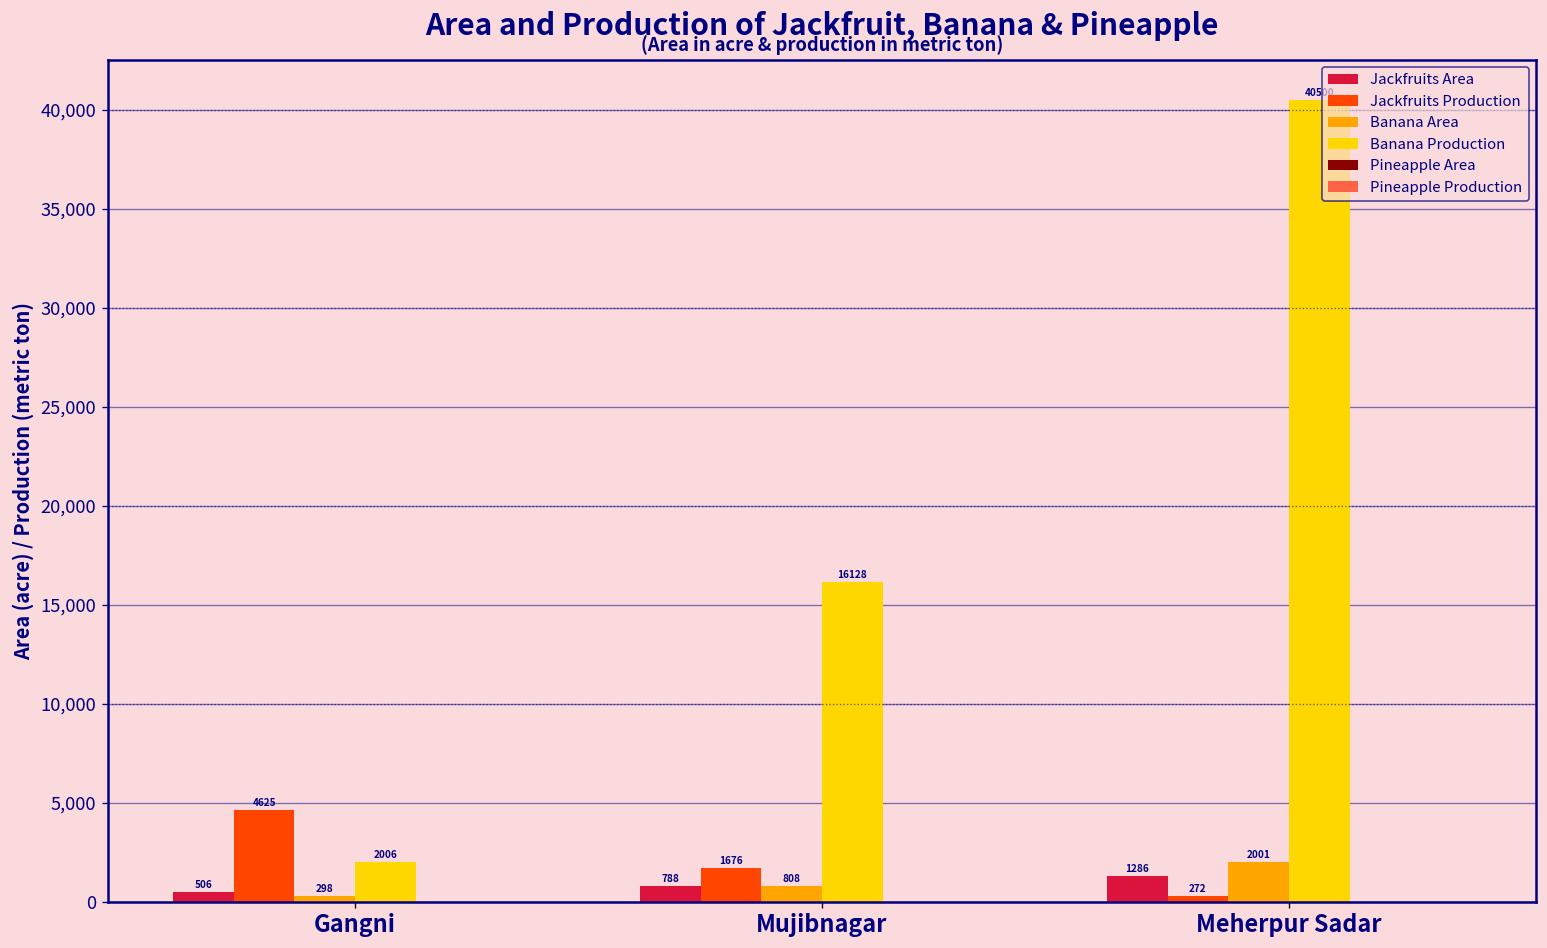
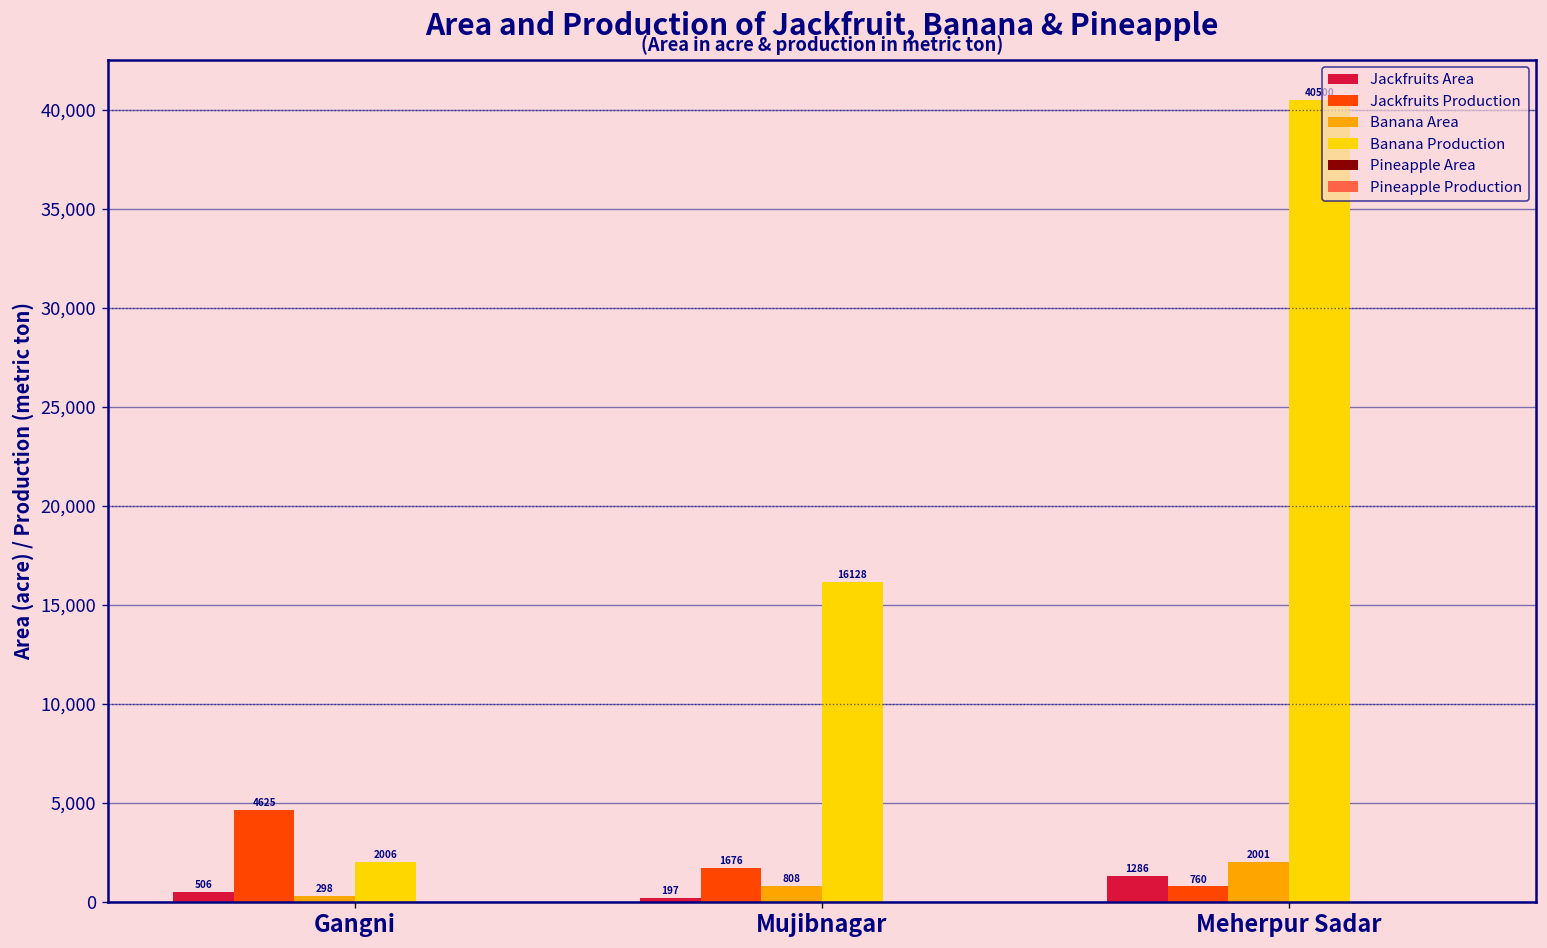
Jackfruits Area, Mujibnagar: 788 -> 197
Jackfruits Production, Meherpur Sadar: 272 -> 760
